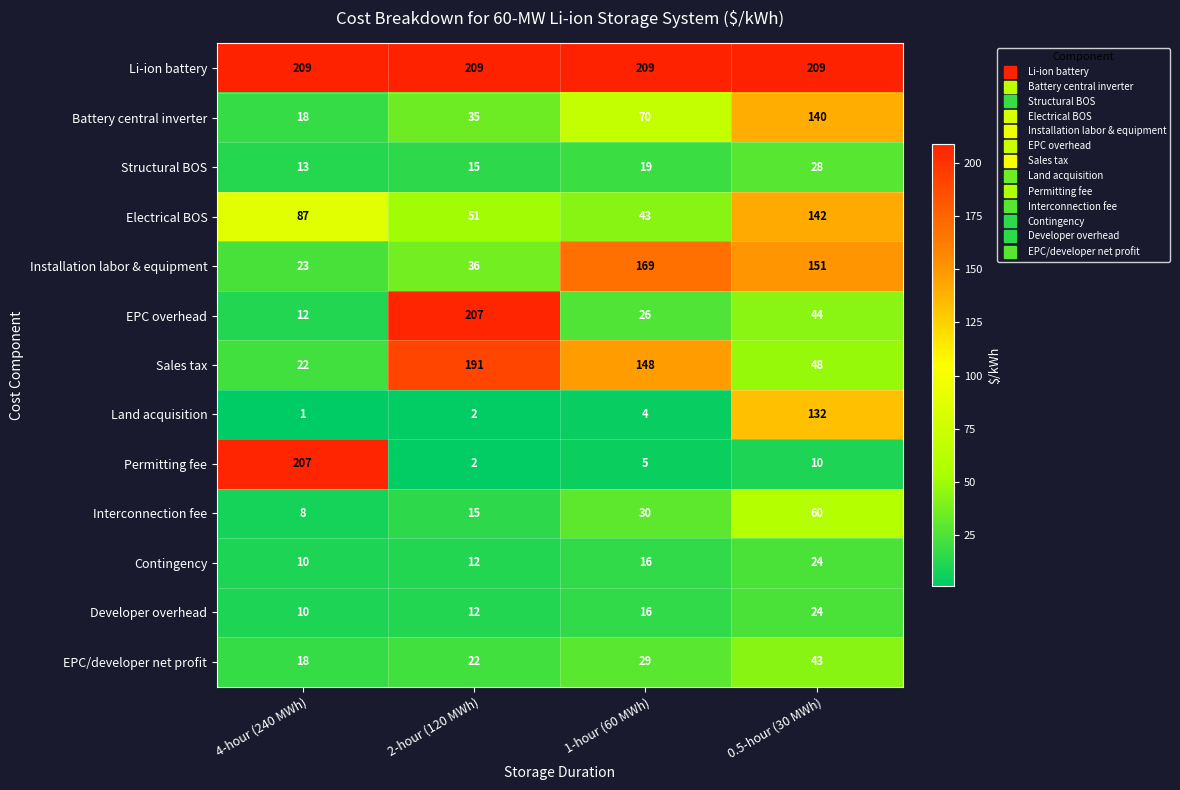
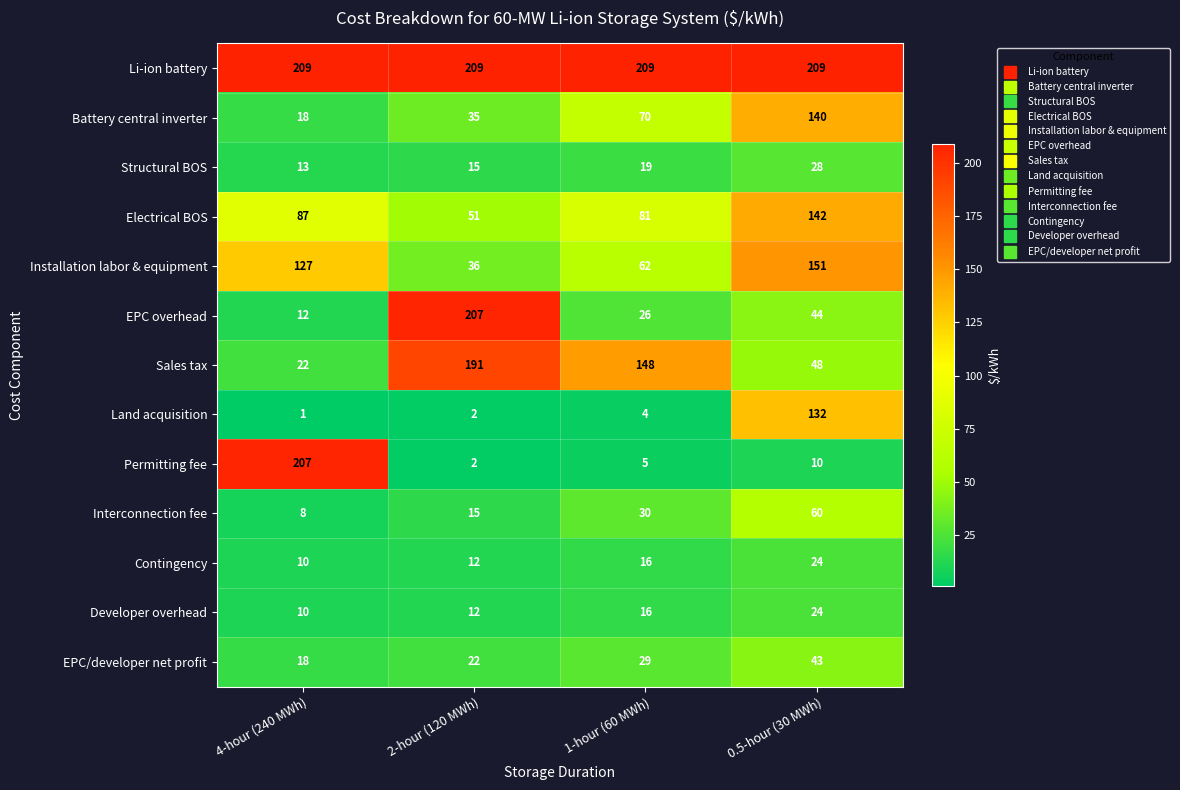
Electrical BOS, 1-hour (60 MWh): 43 -> 81
Installation labor & equipment, 4-hour (240 MWh): 23 -> 127
Installation labor & equipment, 1-hour (60 MWh): 169 -> 62
